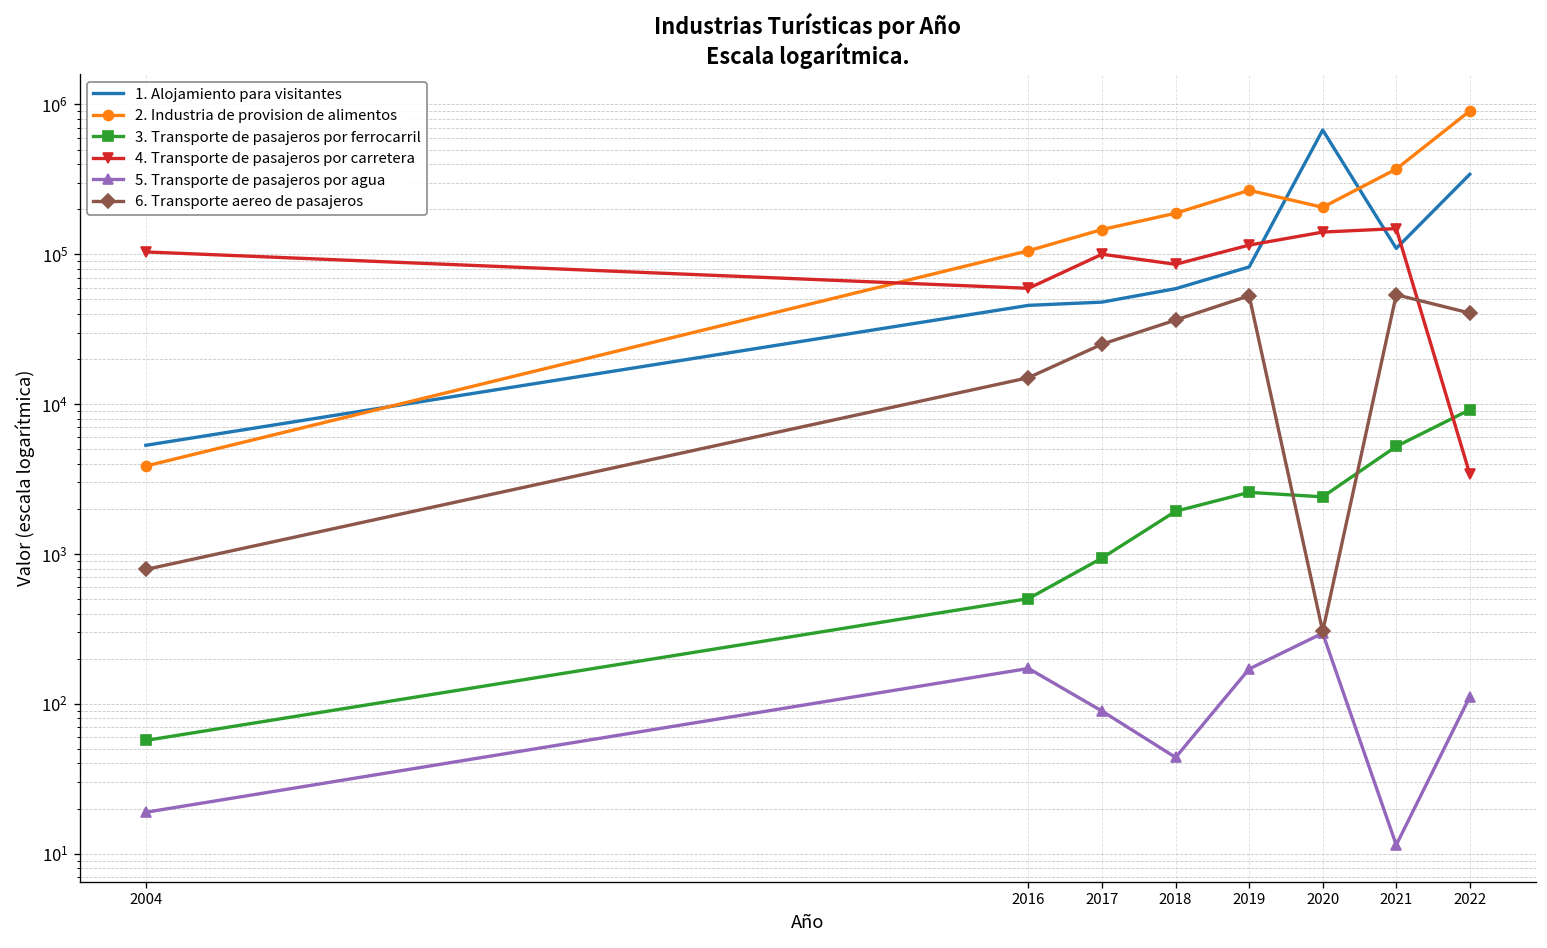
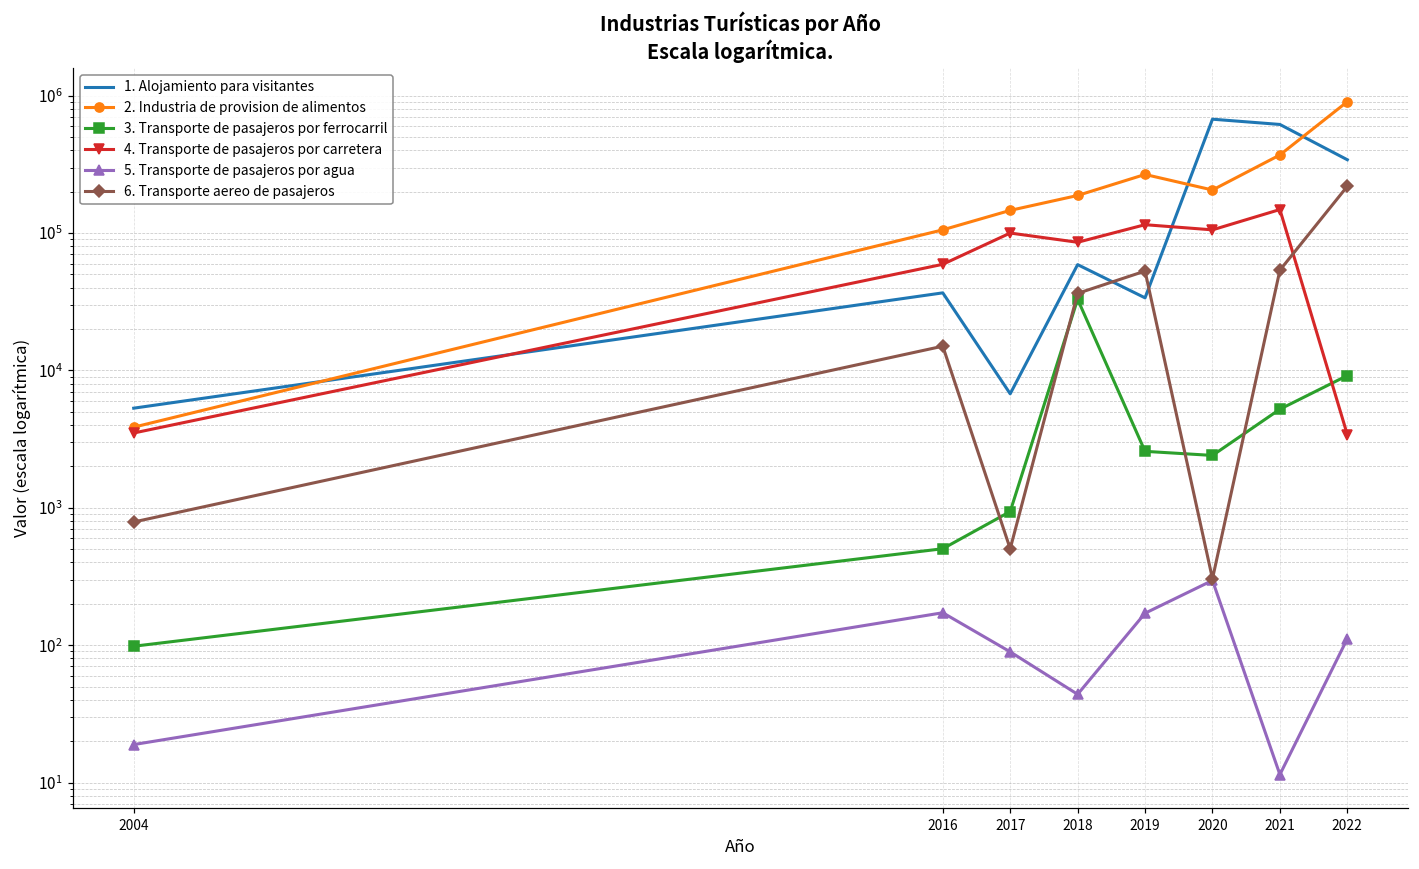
3. Transporte de pasajeros por ferrocarril, 2004: 60 -> 100
4. Transporte de pasajeros por carretera, 2004: 100000 -> 3500
1. Alojamiento para visitantes, 2016: 46000 -> 37000
1. Alojamiento para visitantes, 2017: 48000 -> 7000
6. Transporte aereo de pasajeros, 2017: 25000 -> 500
3. Transporte de pasajeros por ferrocarril, 2018: 1900 -> 33000
1. Alojamiento para visitantes, 2019: 80000 -> 34000
4. Transporte de pasajeros por carretera, 2020: 140000 -> 110000
1. Alojamiento para visitantes, 2021: 110000 -> 600000
6. Transporte aereo de pasajeros, 2022: 41000 -> 220000
